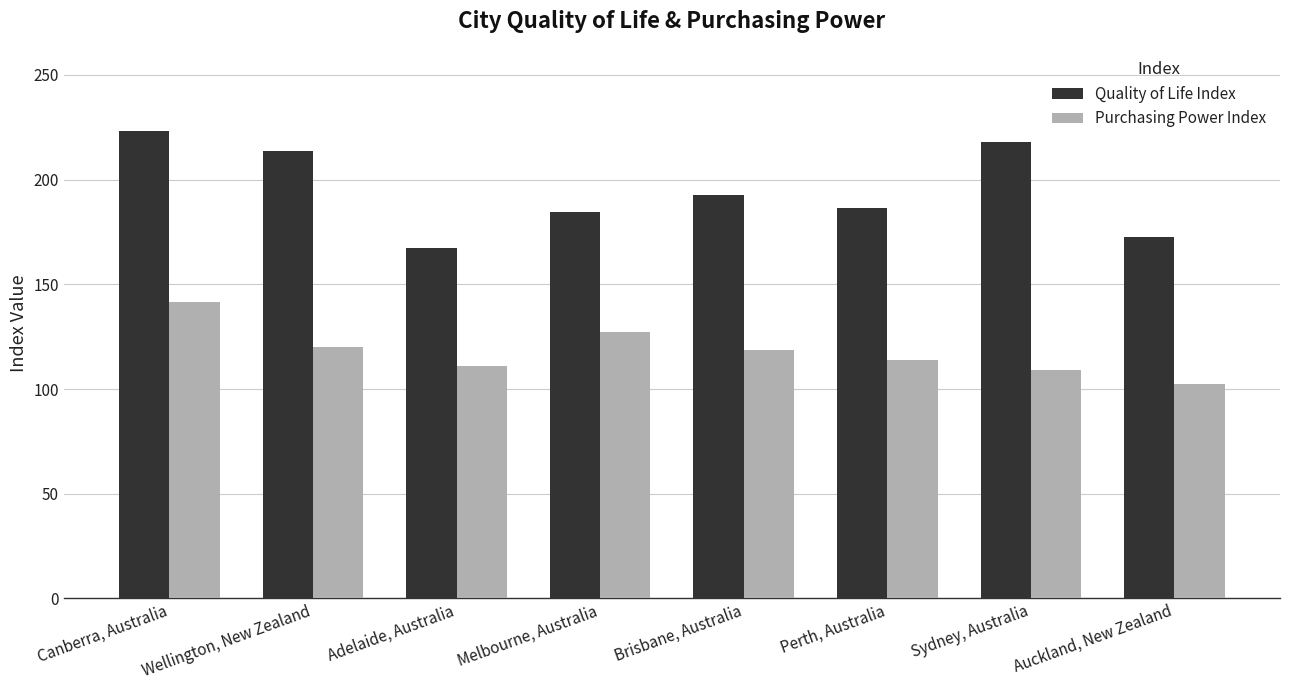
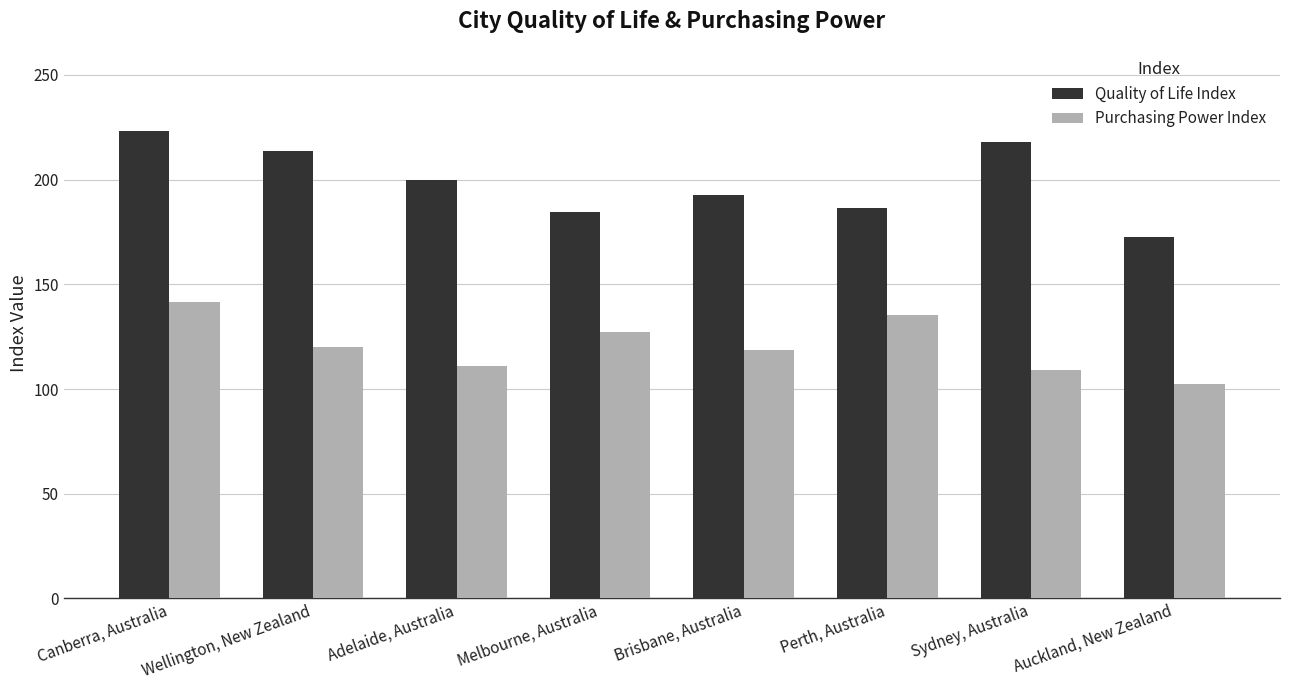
Quality of Life Index, Adelaide, Australia: 168 -> 200
Purchasing Power Index, Perth, Australia: 114 -> 135
